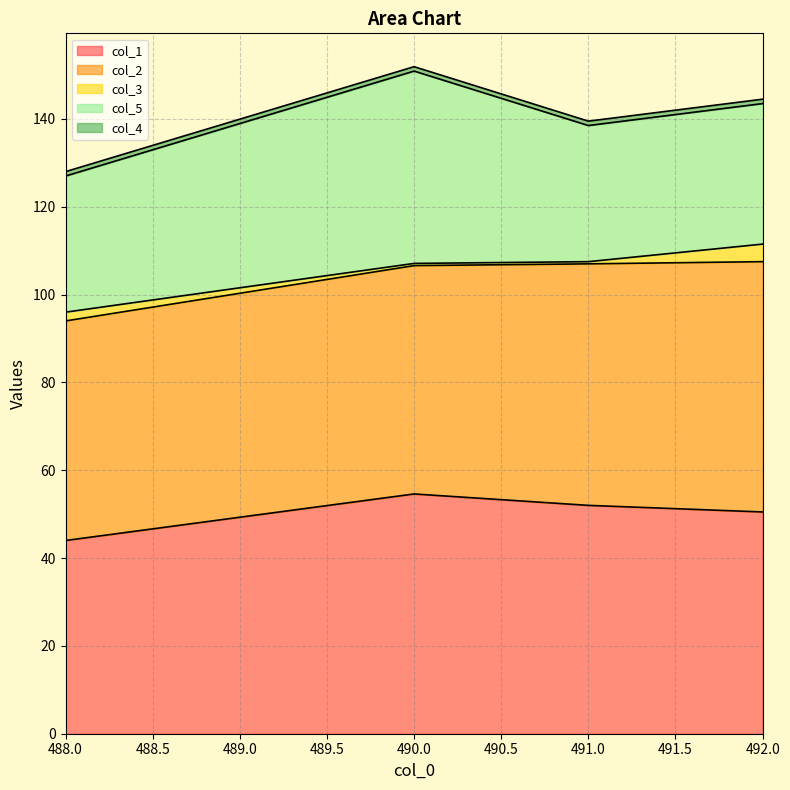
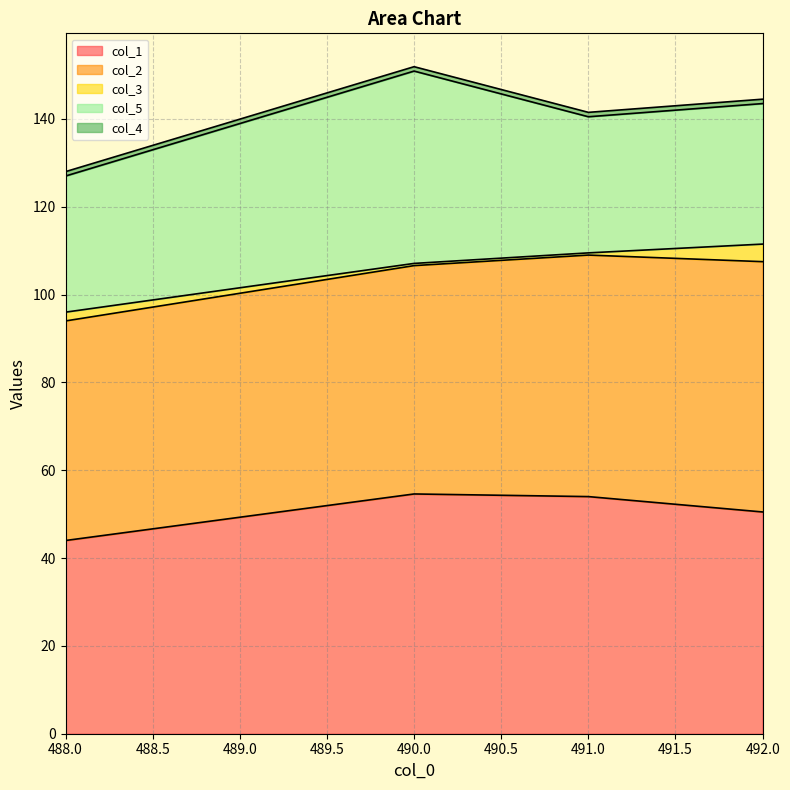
col_1, 491.0: 52 -> 54
